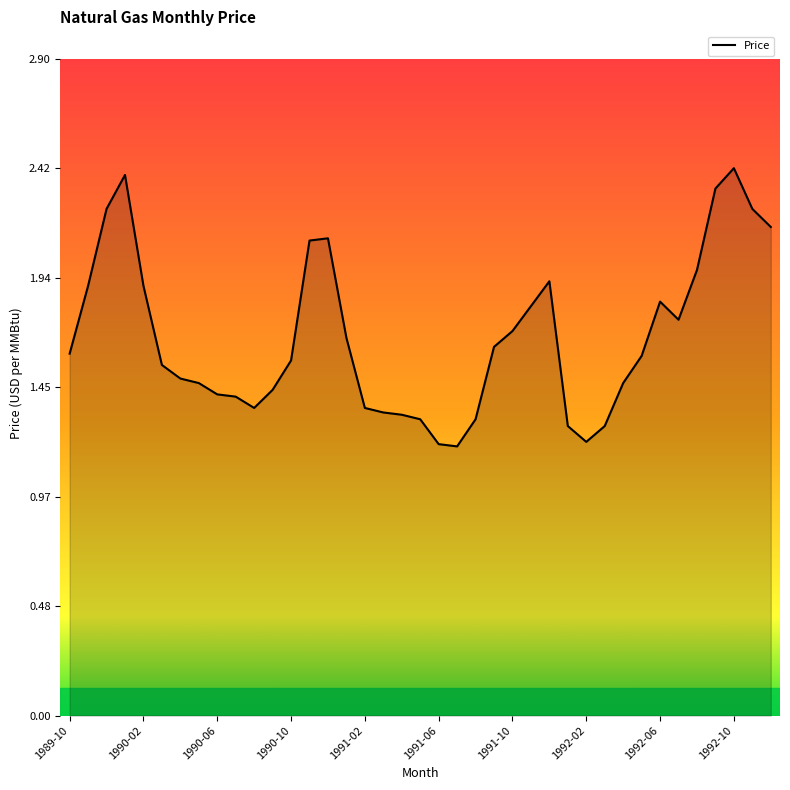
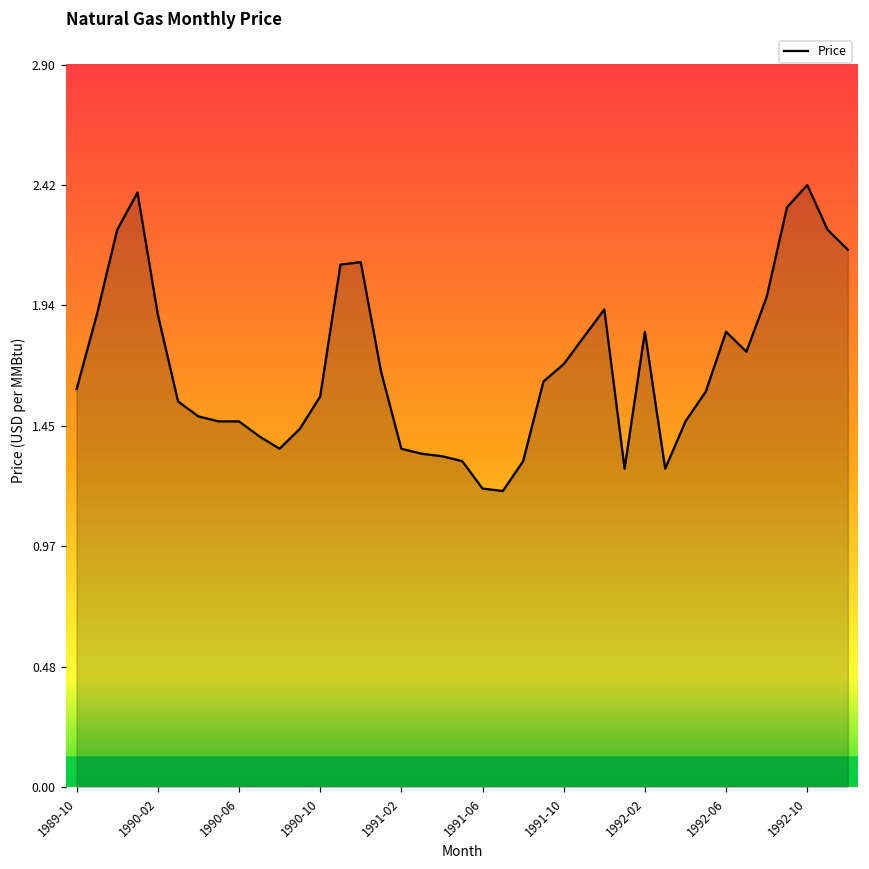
1990-06: 1.42 -> 1.47
1992-02: 1.21 -> 1.83
